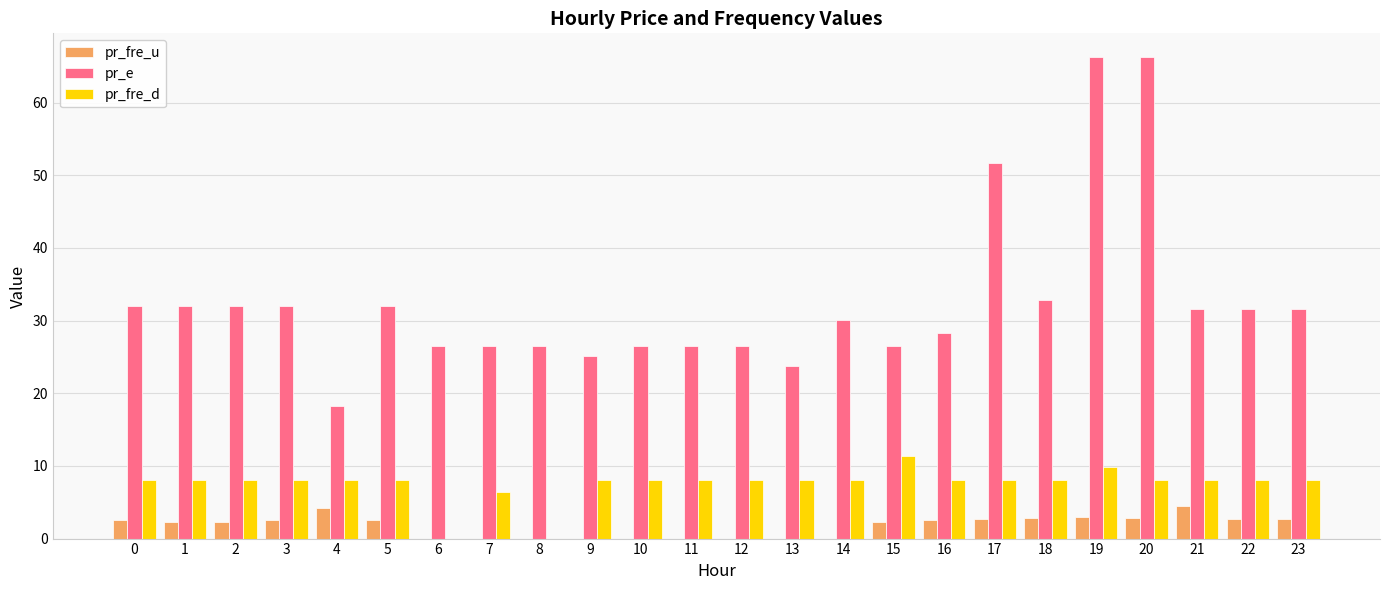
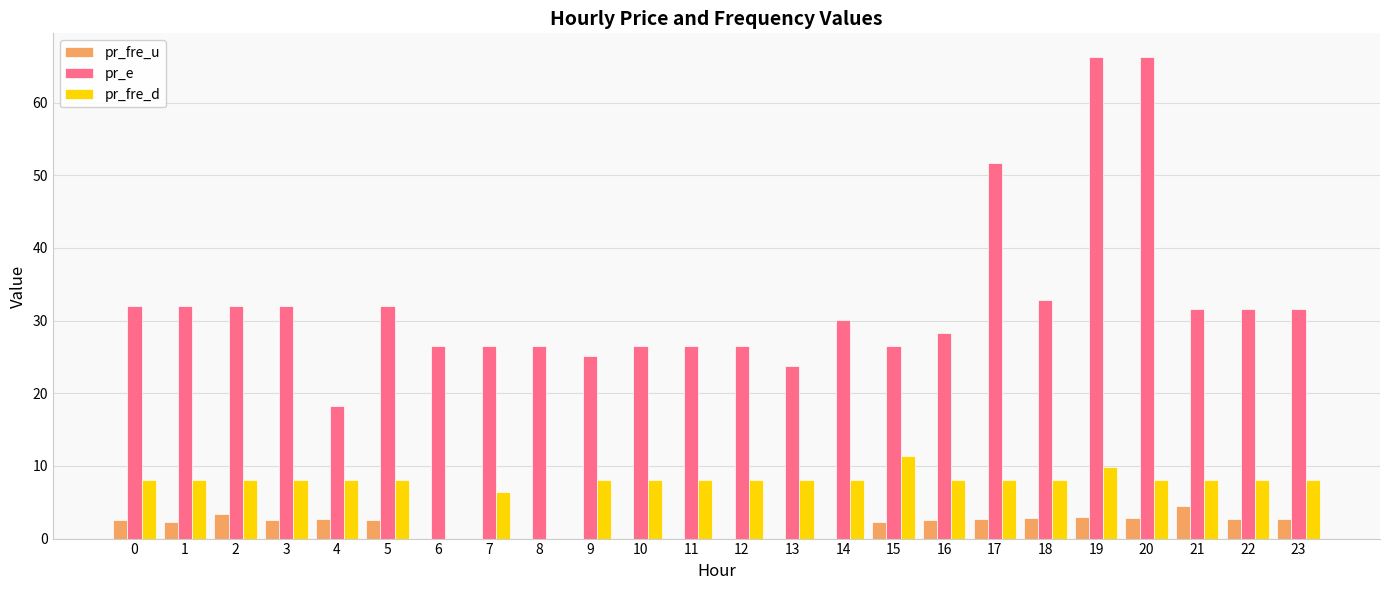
pr_fre_u, 2: 2 -> 3
pr_fre_u, 4: 4 -> 3
